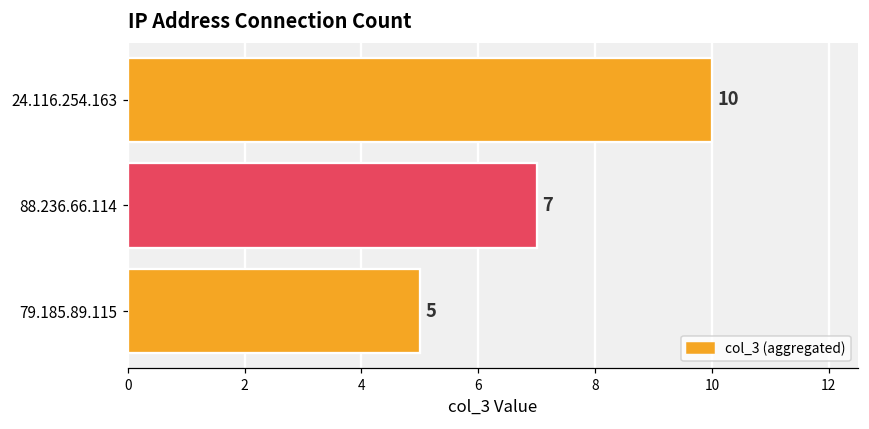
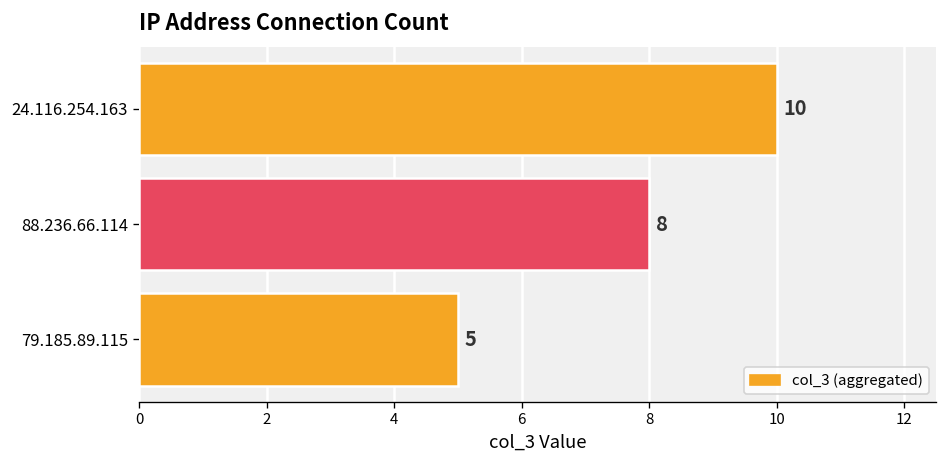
88.236.66.114: 7 -> 8
